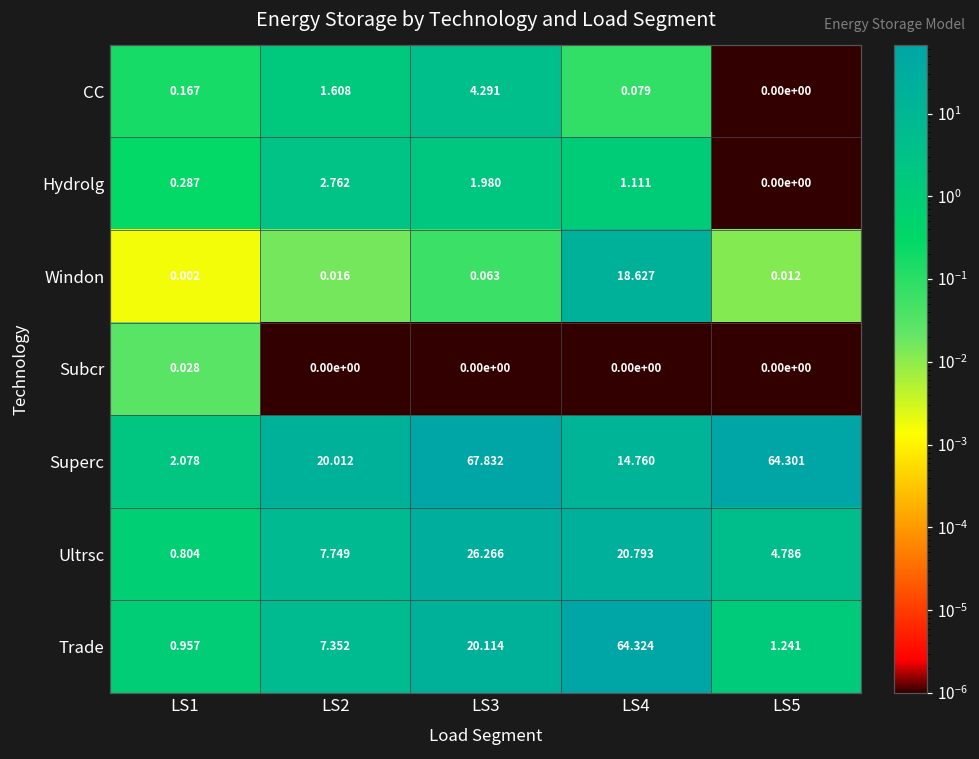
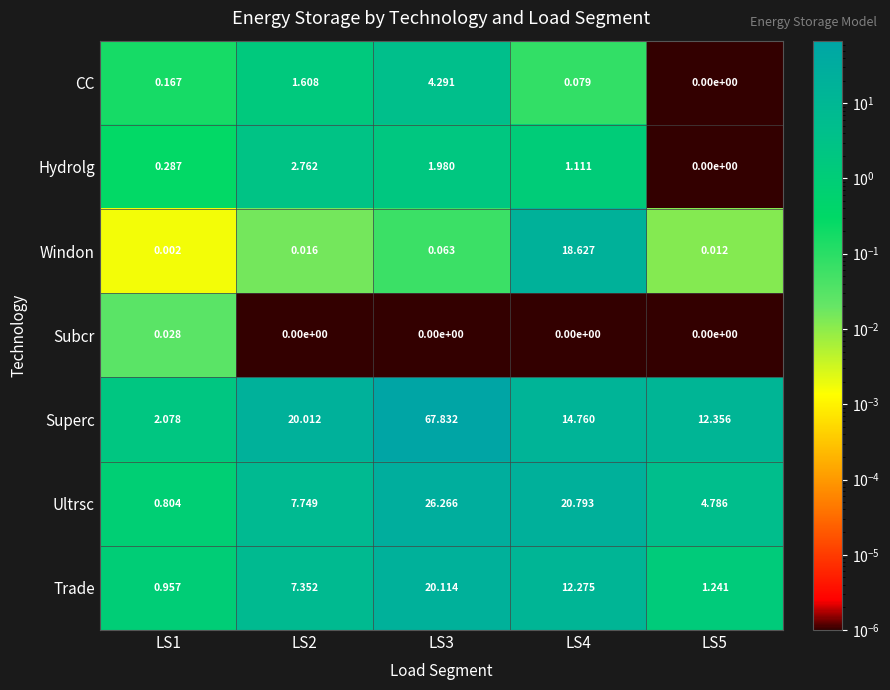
Superc, LS5: 64.301 -> 12.356
Trade, LS4: 64.324 -> 12.275
